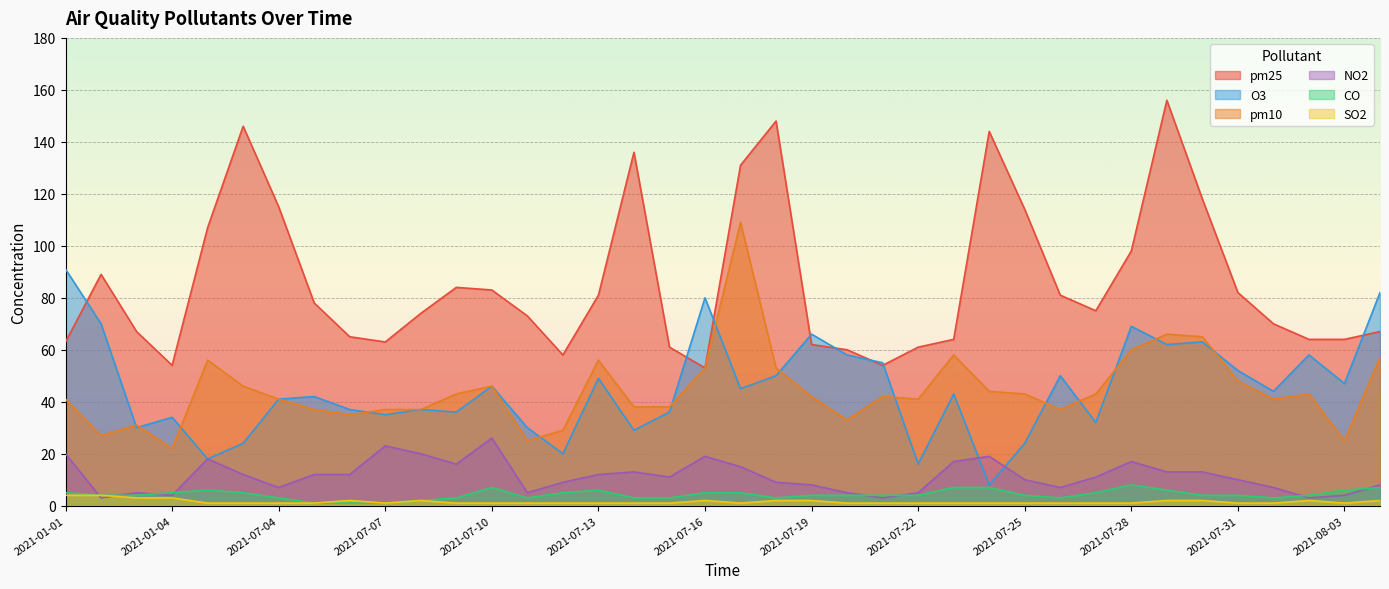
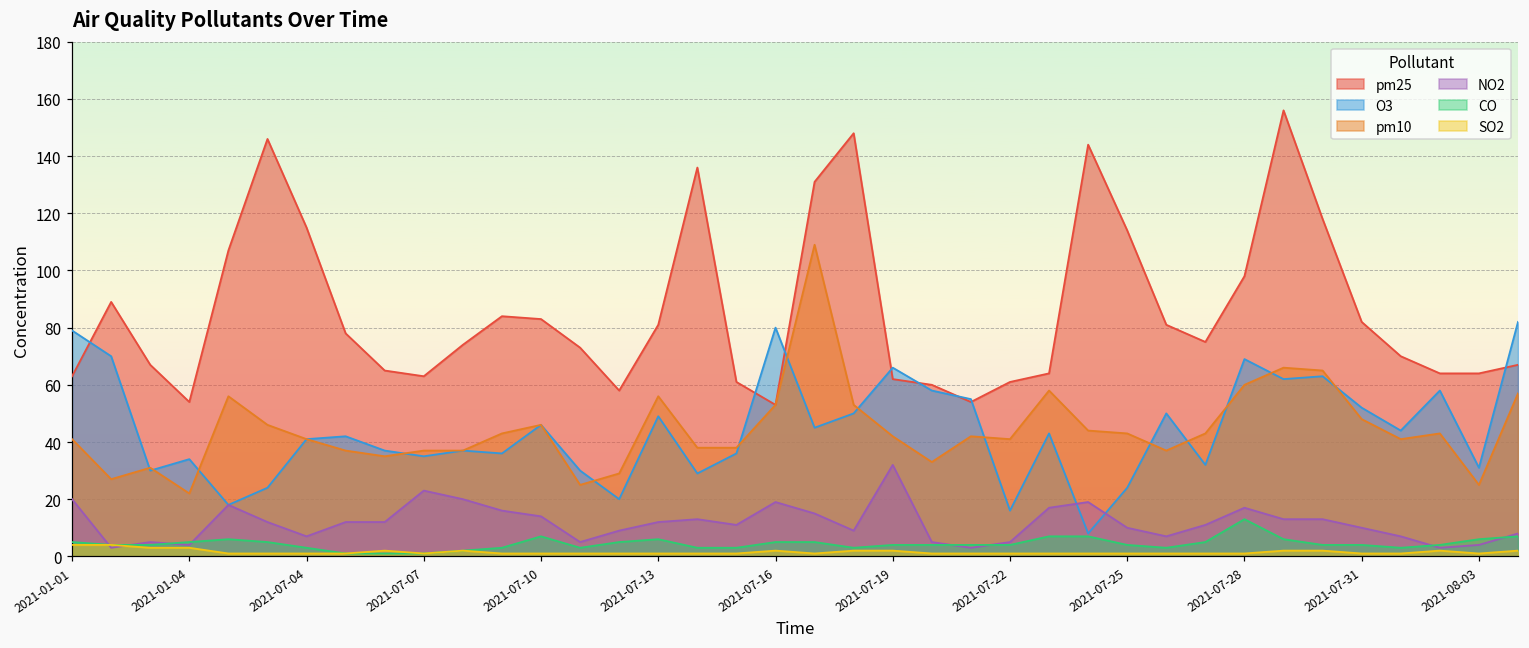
O3, 2021-01-01: 91 -> 79
NO2, 2021-07-10: 26 -> 14
NO2, 2021-07-19: 8 -> 32
CO, 2021-07-28: 8 -> 13
O3, 2021-08-03: 47 -> 31
